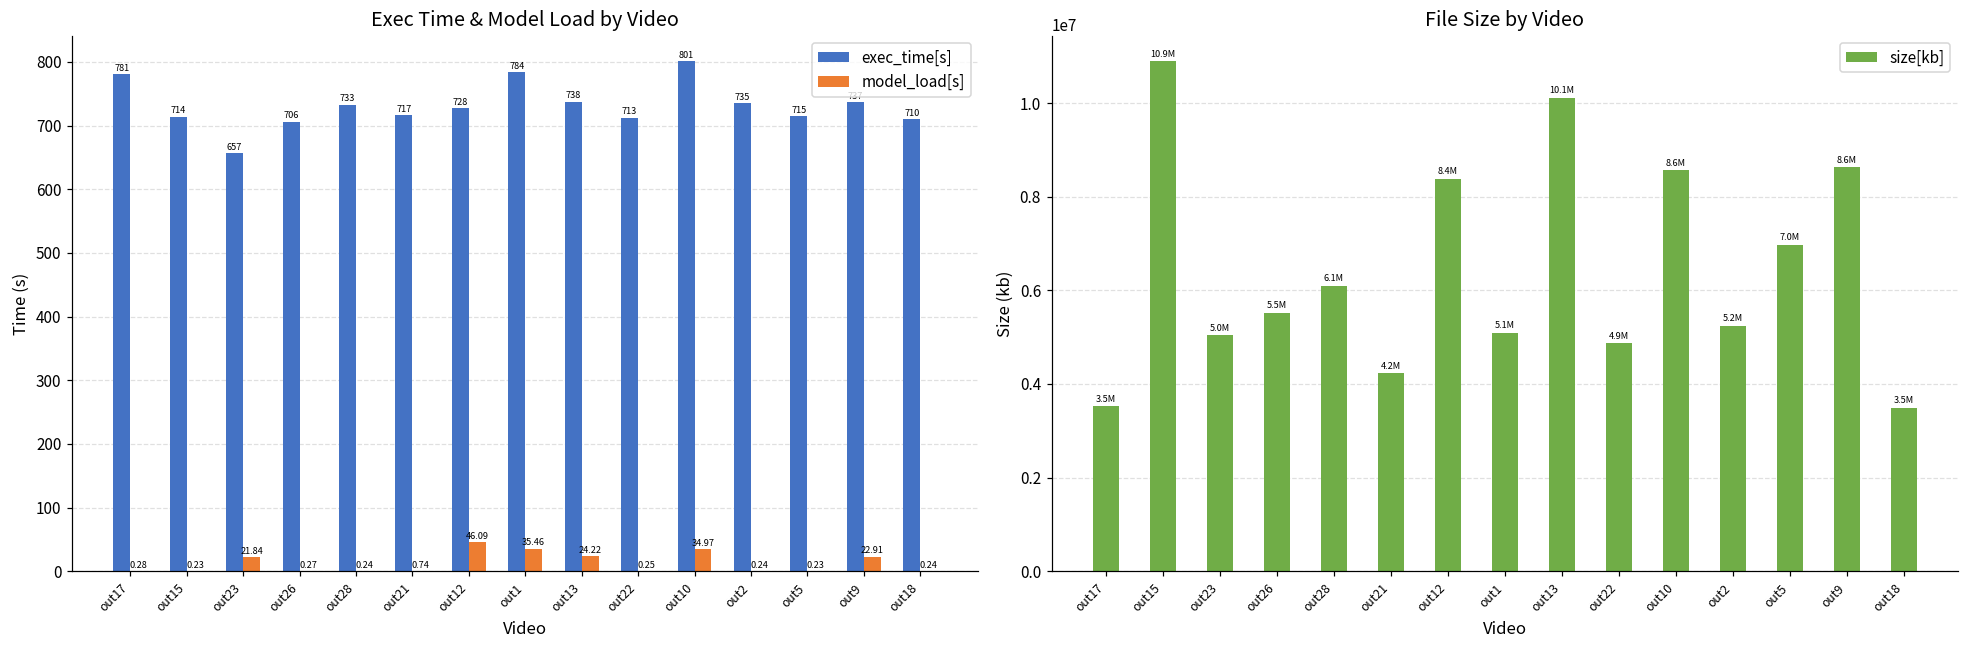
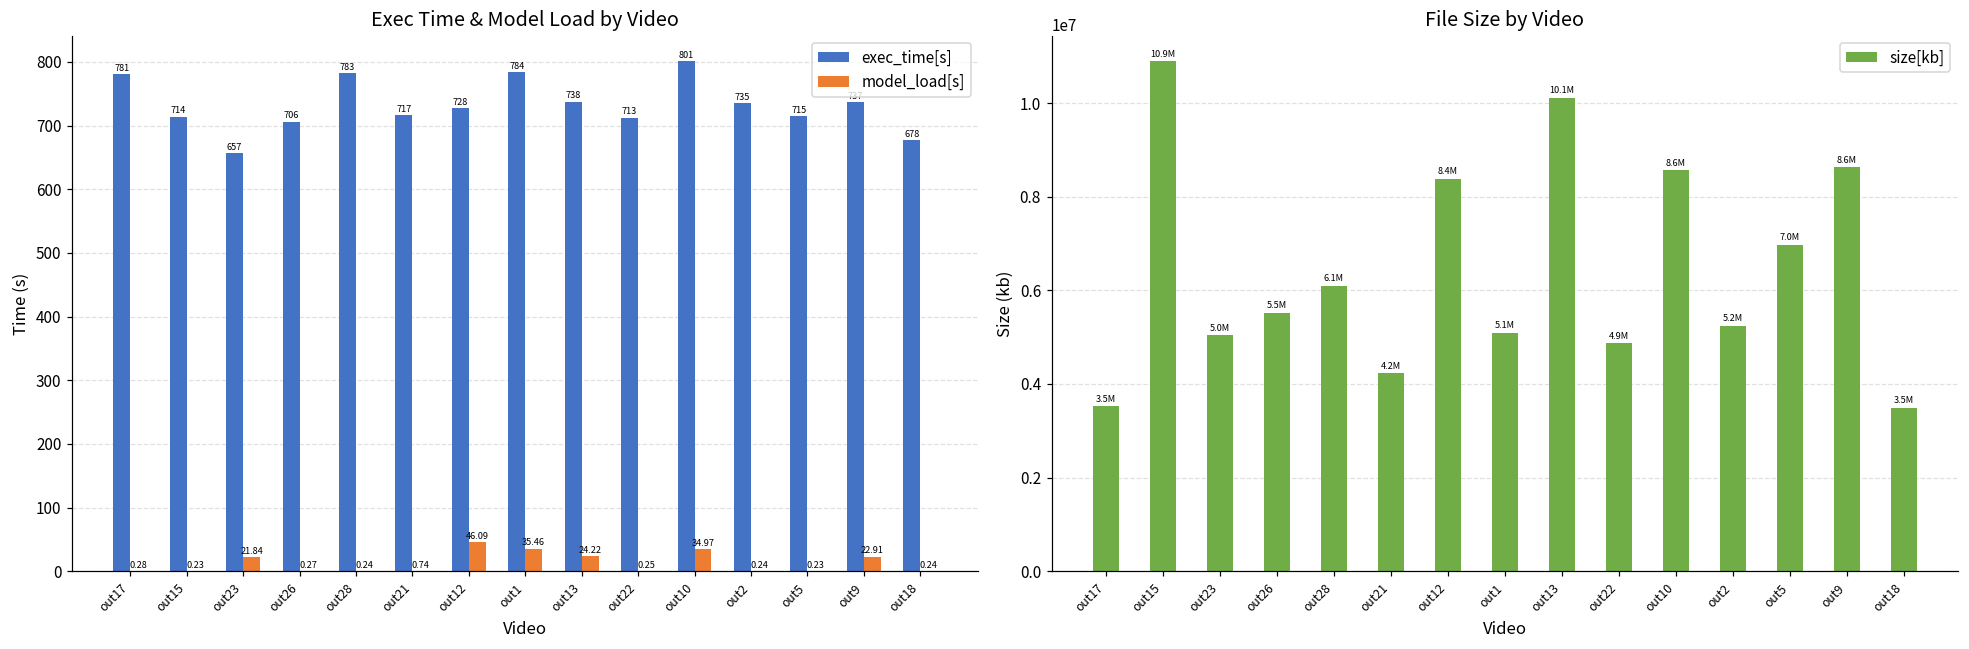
Exec Time & Model Load by Video, exec_time[s], out28: 733 -> 783
Exec Time & Model Load by Video, exec_time[s], out18: 710 -> 678
